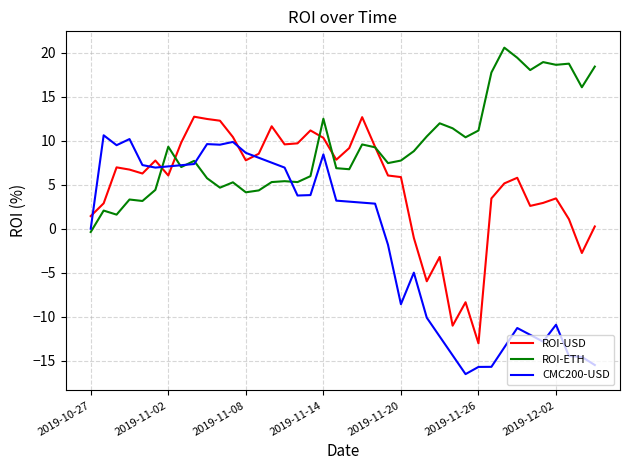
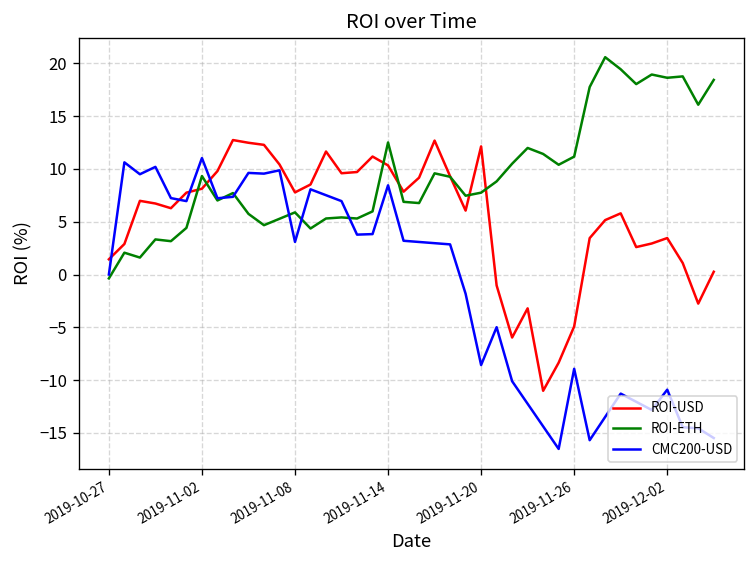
ROI-USD, 2019-11-02: 6 -> 8
CMC200-USD, 2019-11-02: 7 -> 11
ROI-ETH, 2019-11-08: 4 -> 6
CMC200-USD, 2019-11-08: 9 -> 3
ROI-USD, 2019-11-20: 6 -> 12
ROI-USD, 2019-11-26: -13 -> -5
CMC200-USD, 2019-11-26: -16 -> -9
